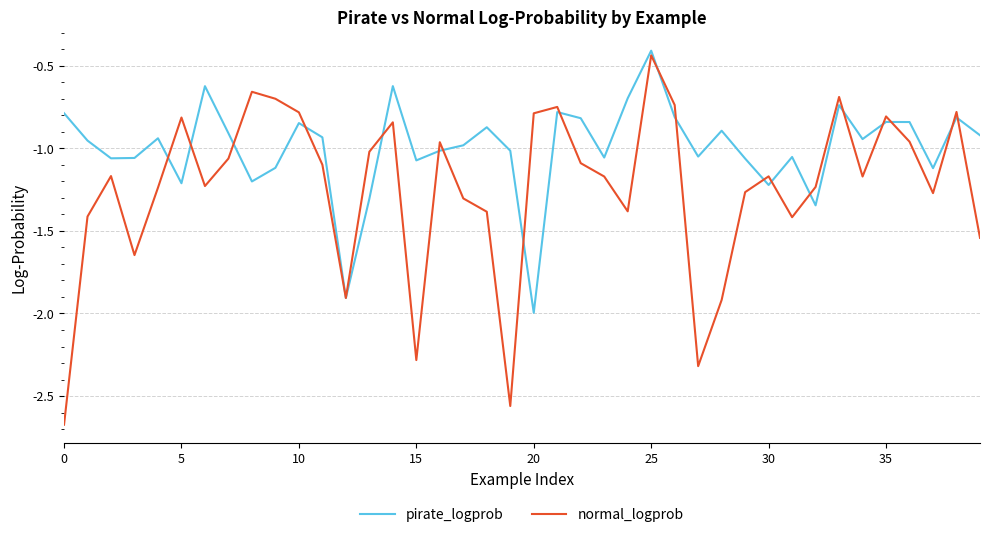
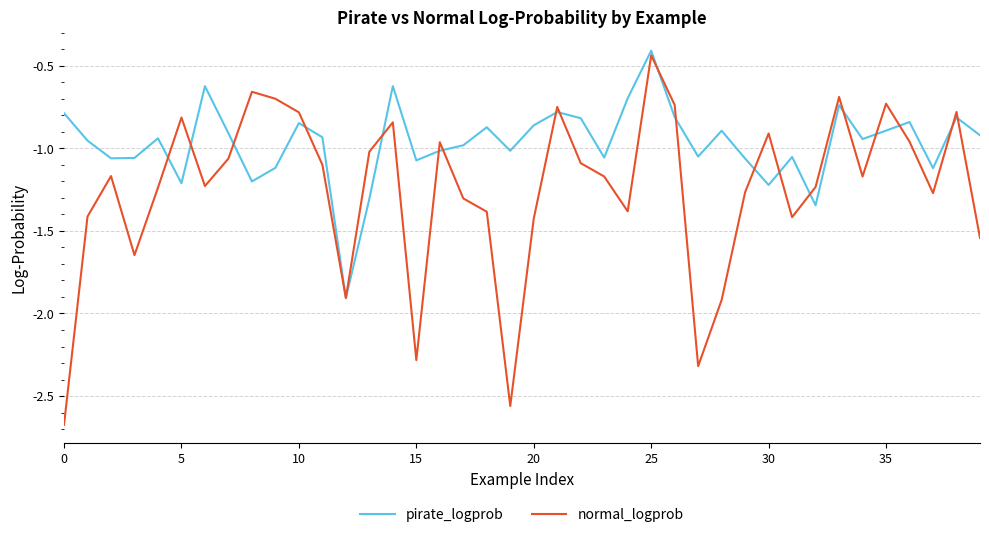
pirate_logprob, 20: -2.00 -> -0.86
normal_logprob, 20: -0.79 -> -1.43
normal_logprob, 30: -1.17 -> -0.91
pirate_logprob, 35: -0.84 -> -0.89
normal_logprob, 35: -0.81 -> -0.73
